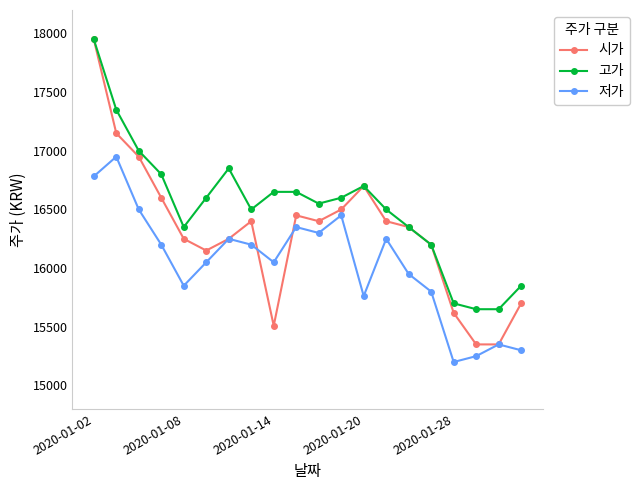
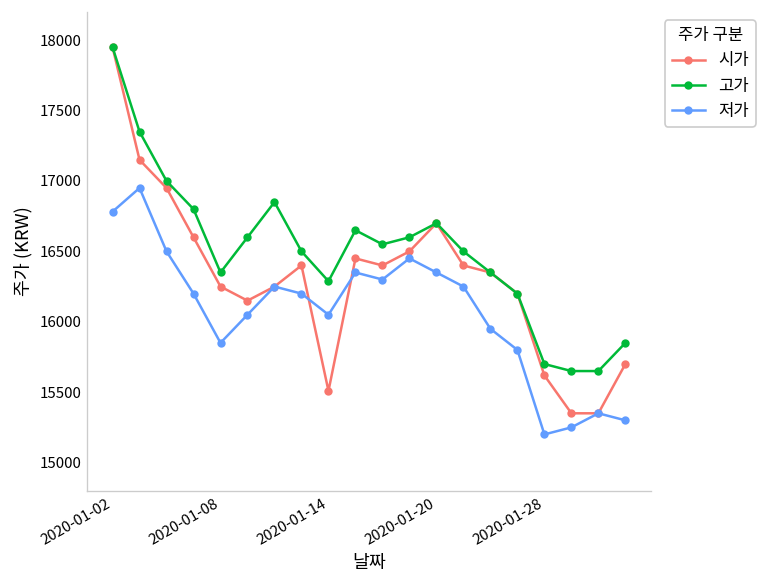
고가, 2020-01-14: 16650 -> 16290
저가, 2020-01-20: 15760 -> 16350
